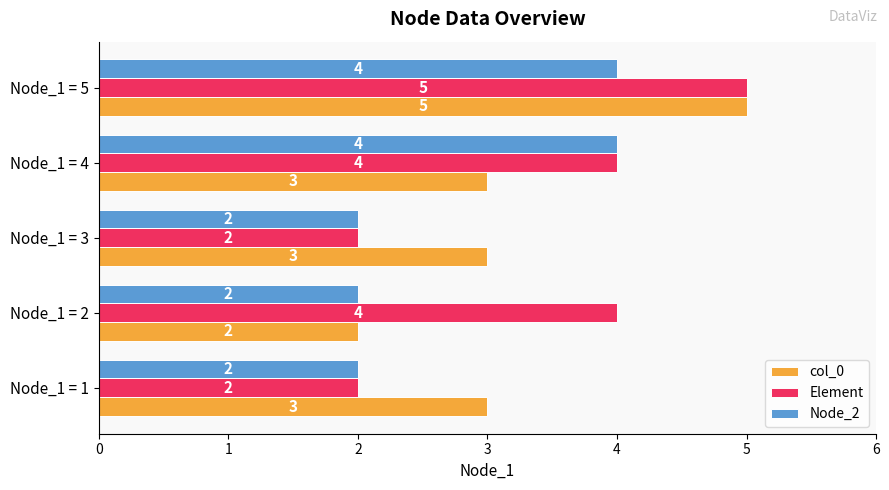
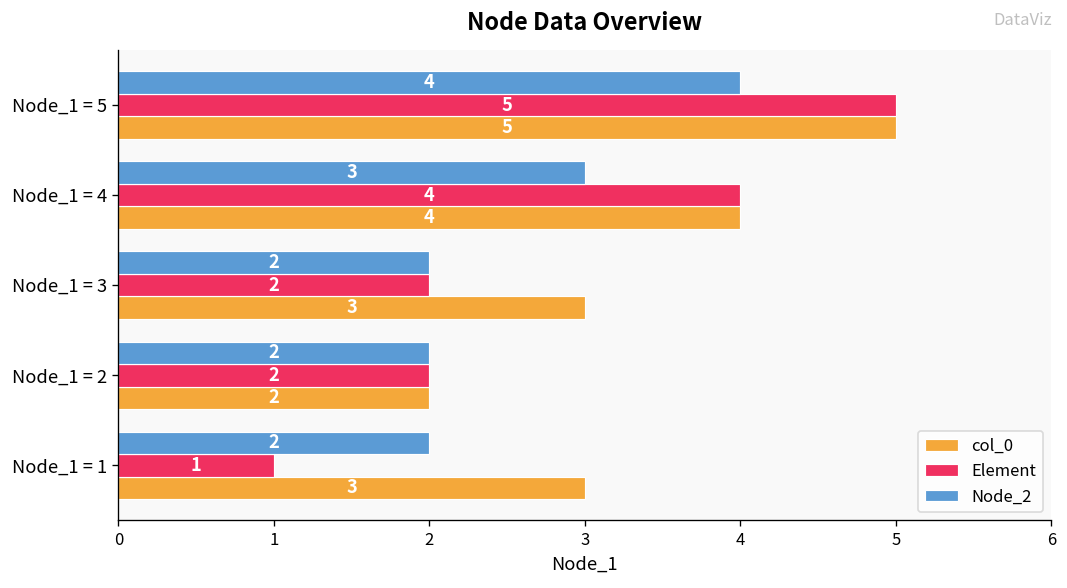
Node_2, Node_1 = 4: 4 -> 3
col_0, Node_1 = 4: 3 -> 4
Element, Node_1 = 2: 4 -> 2
Element, Node_1 = 1: 2 -> 1
